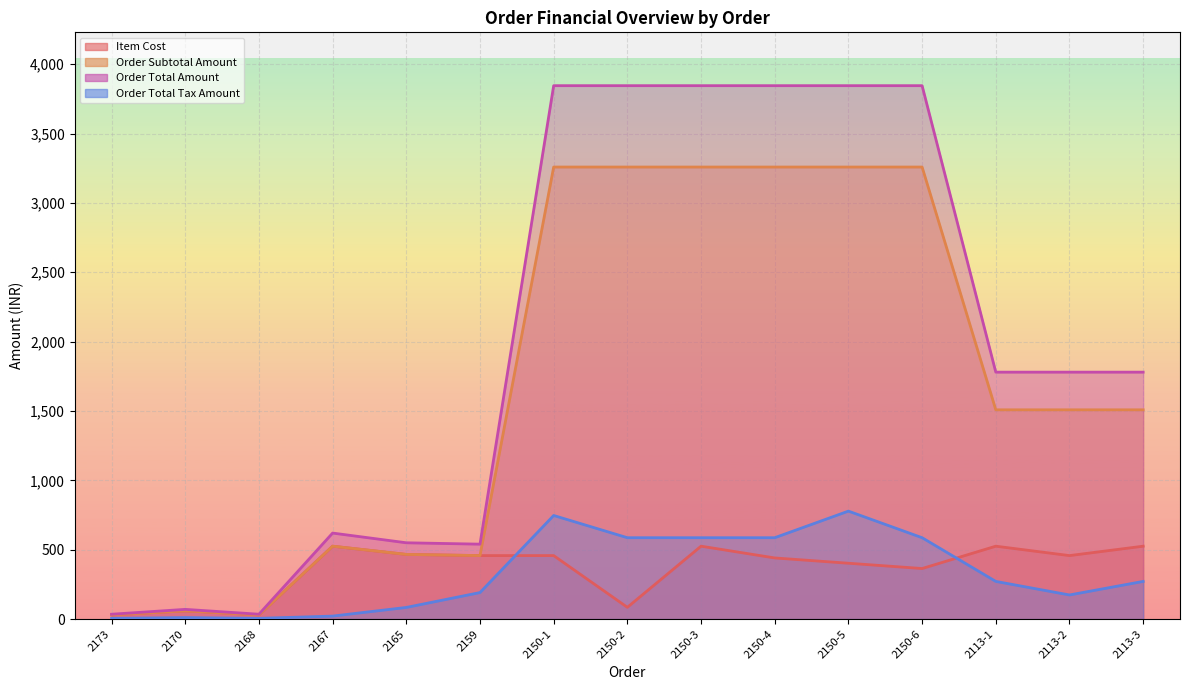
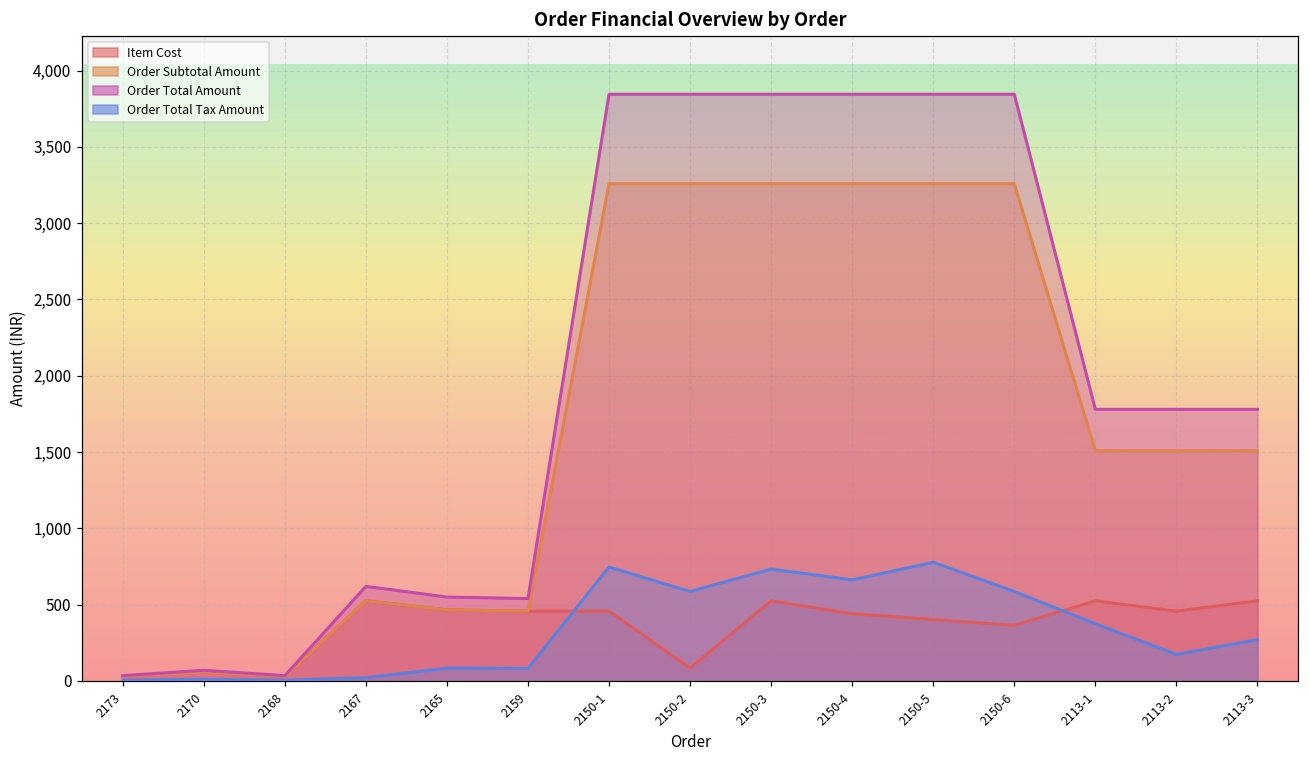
Order Total Tax Amount, 2159: 190 -> 80
Order Total Tax Amount, 2150-3: 590 -> 730
Order Total Tax Amount, 2150-4: 590 -> 660
Order Total Tax Amount, 2113-1: 270 -> 380
